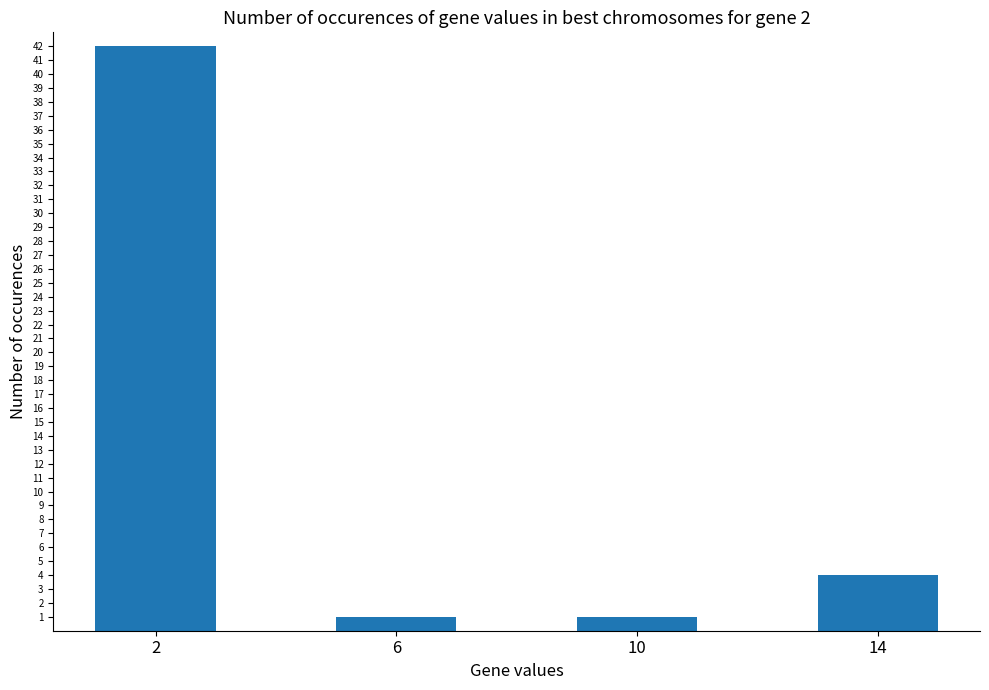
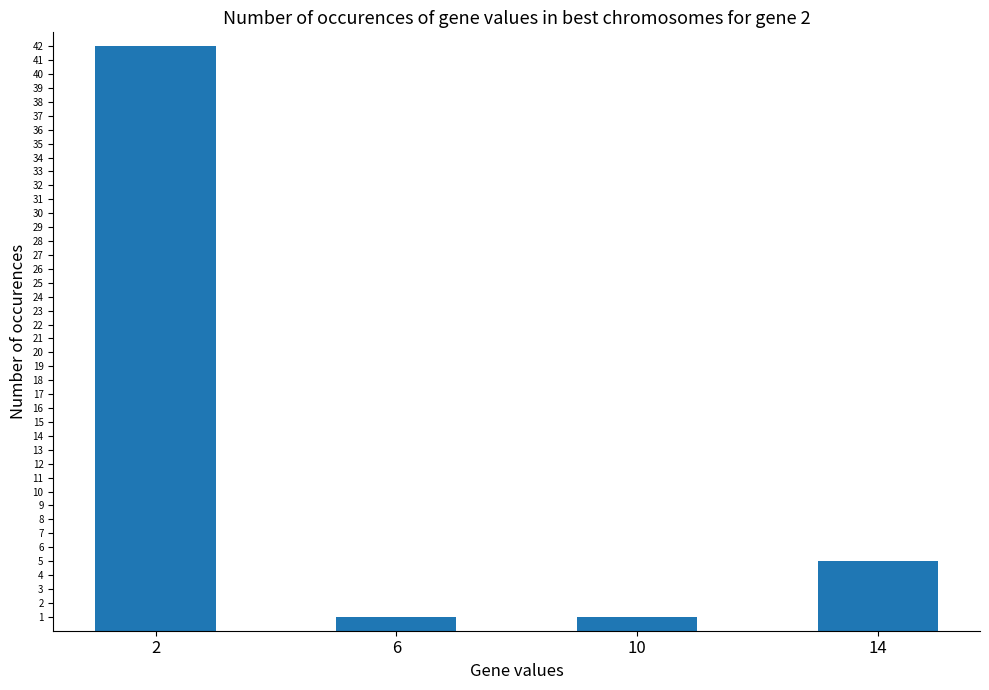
14: 4 -> 5
